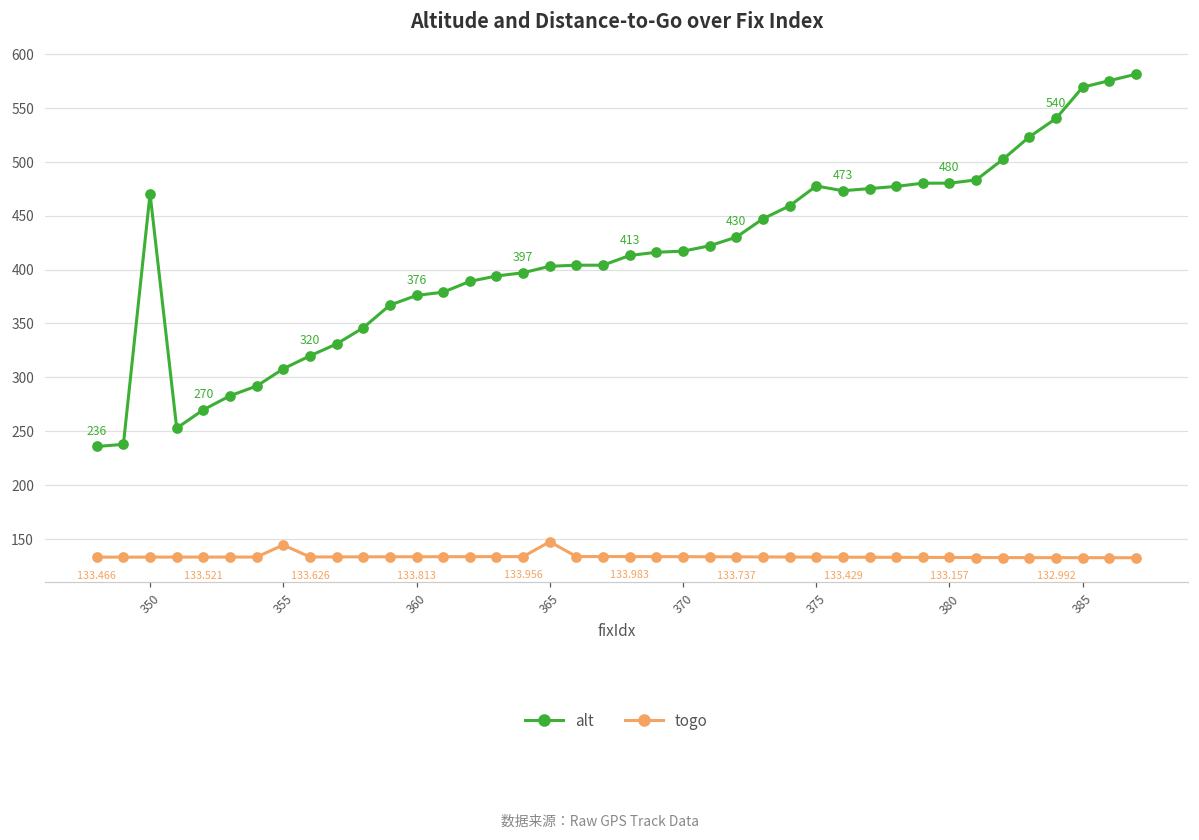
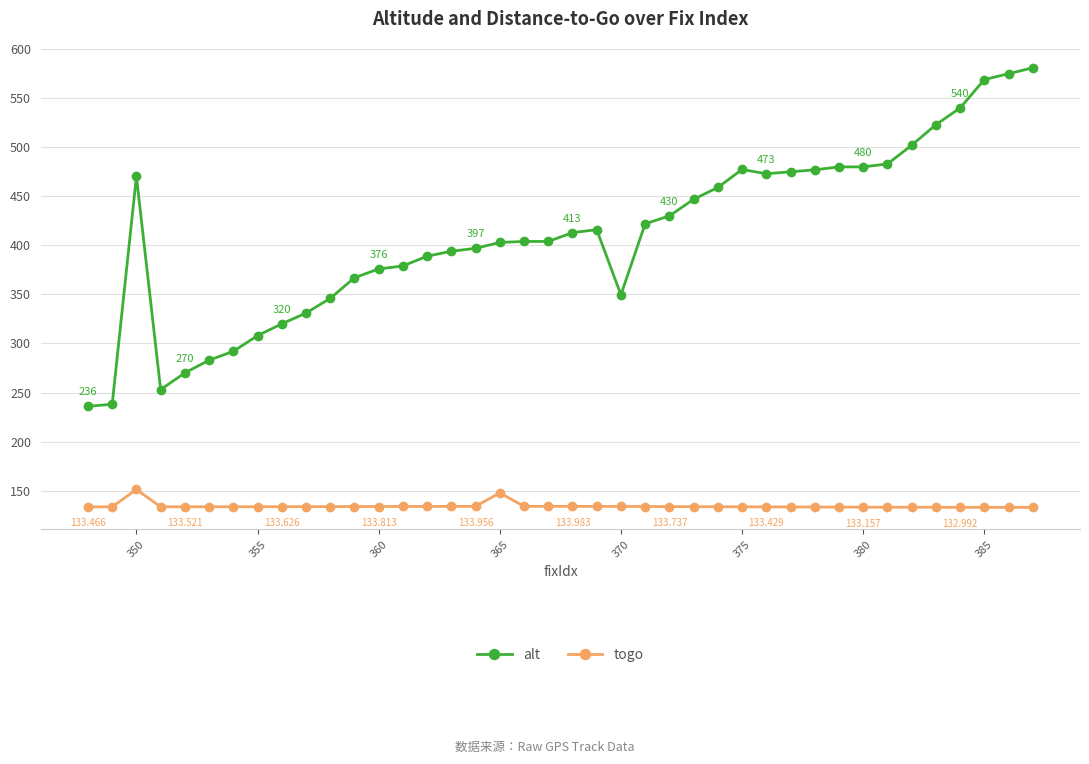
togo, 350: 130 -> 150
togo, 355: 140 -> 130
alt, 370: 420 -> 350
